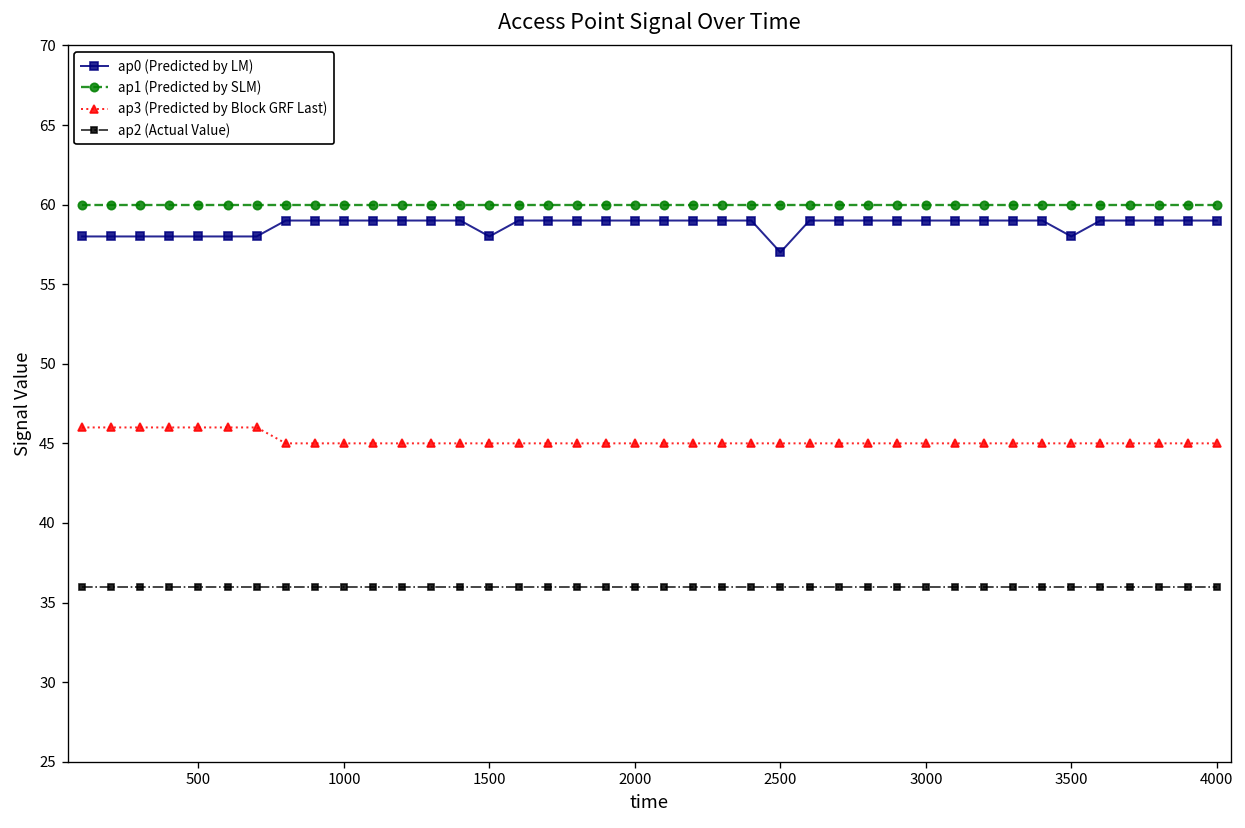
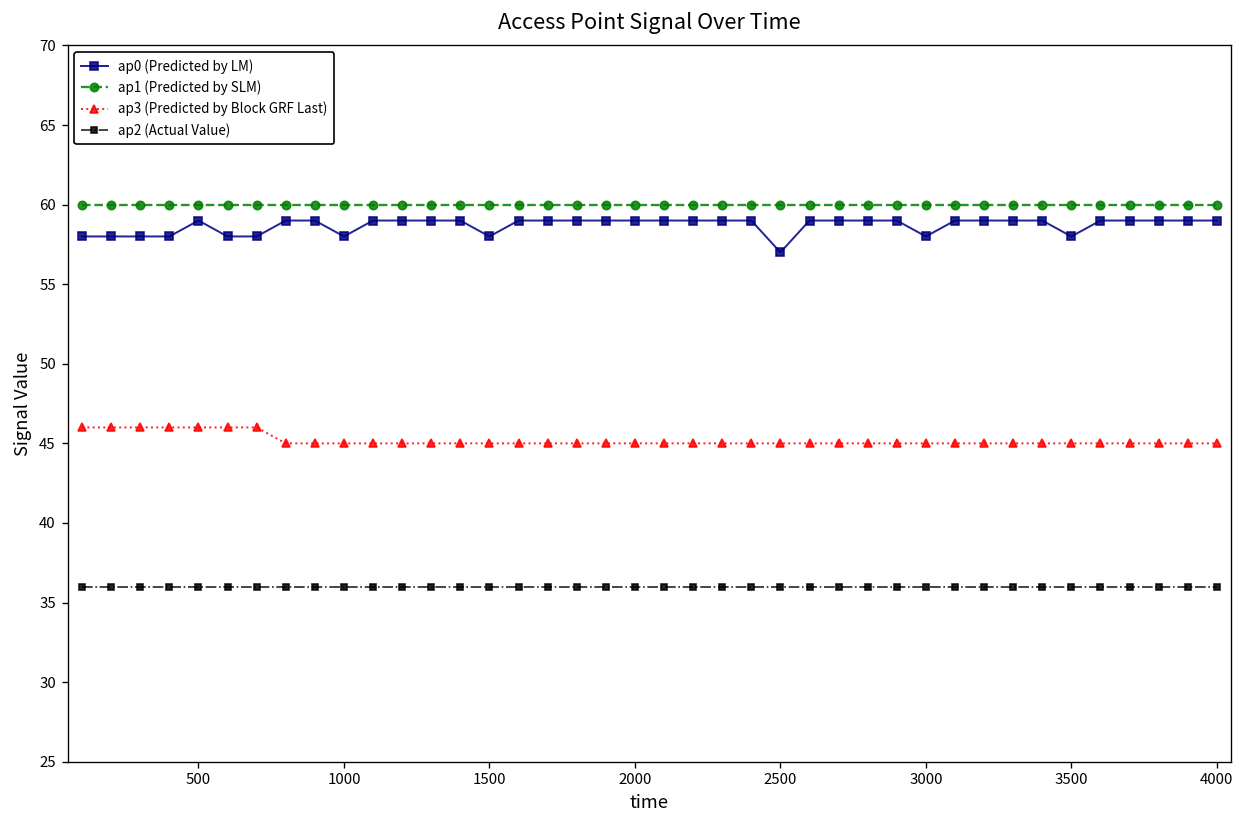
ap0 (Predicted by LM), 500: 58 -> 59
ap0 (Predicted by LM), 1000: 59 -> 58
ap0 (Predicted by LM), 3000: 59 -> 58
